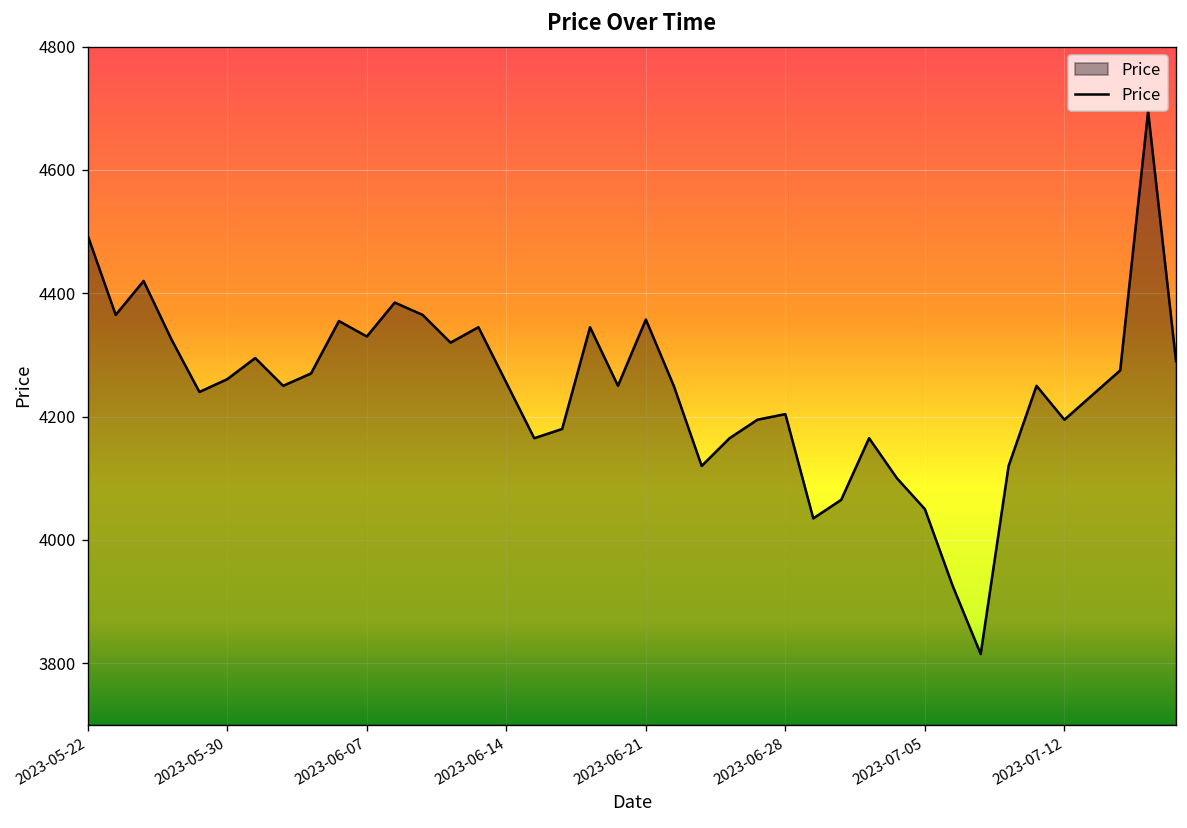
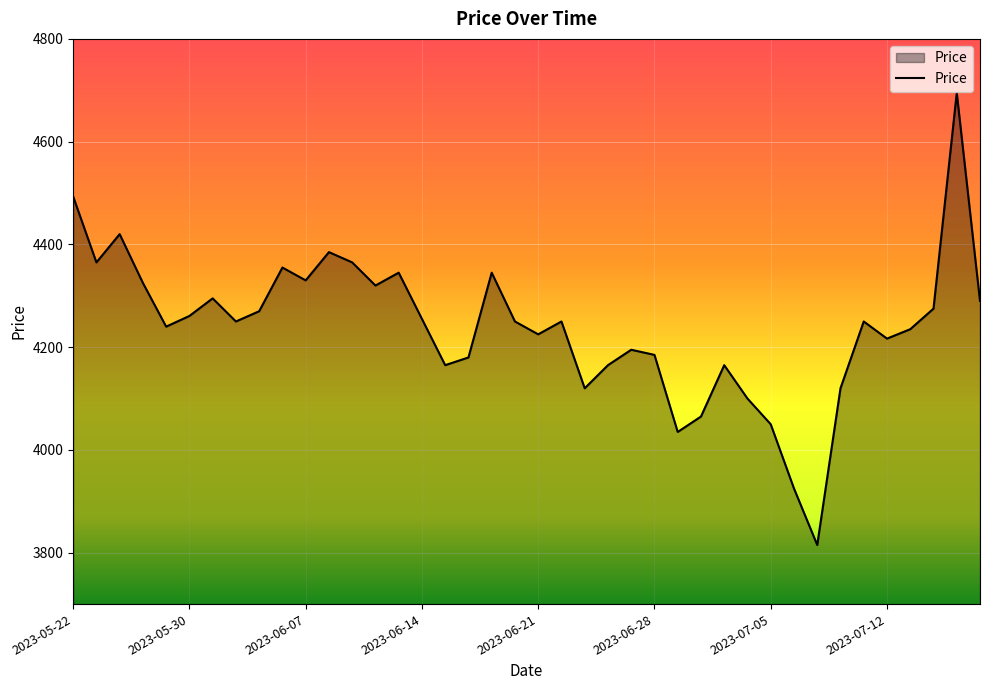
2023-06-21: 4360 -> 4230
2023-06-28: 4200 -> 4190
2023-07-12: 4200 -> 4220
